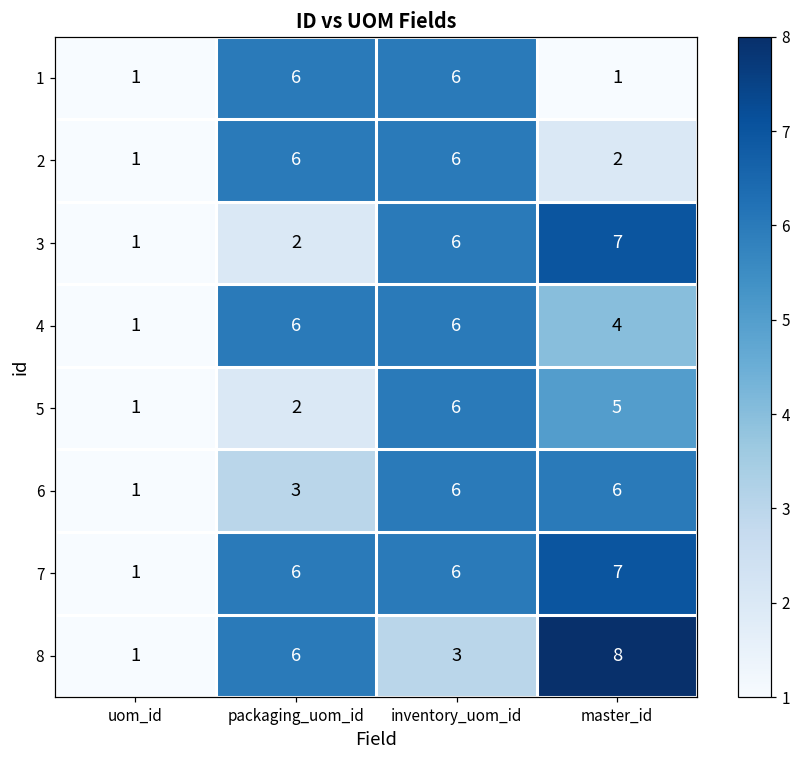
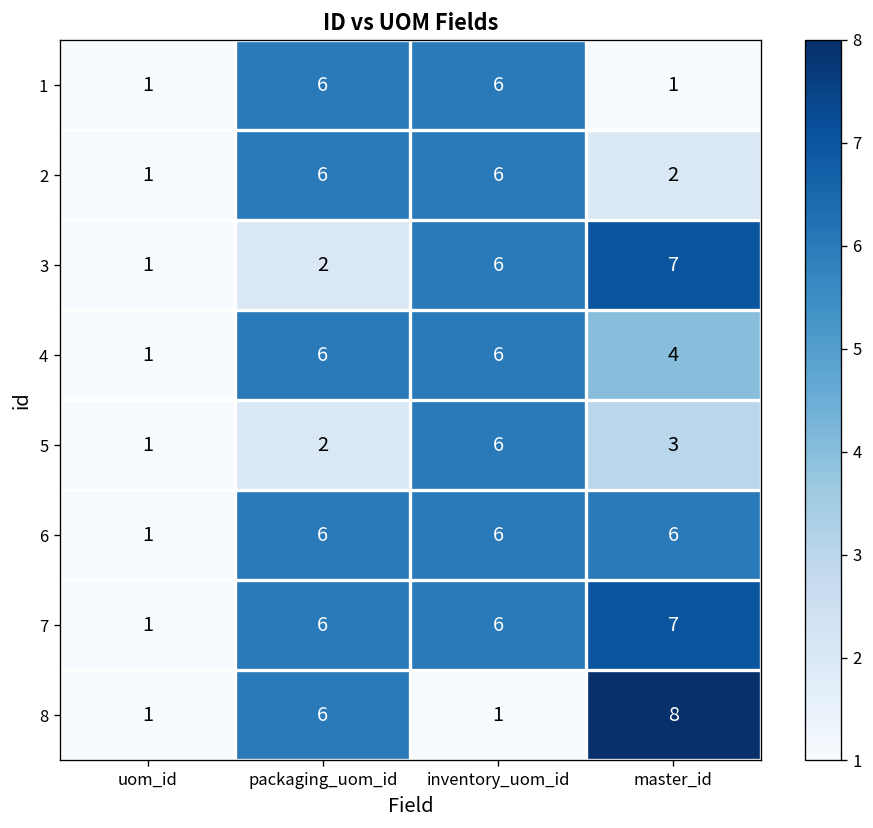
5, master_id: 5 -> 3
6, packaging_uom_id: 3 -> 6
8, inventory_uom_id: 3 -> 1
